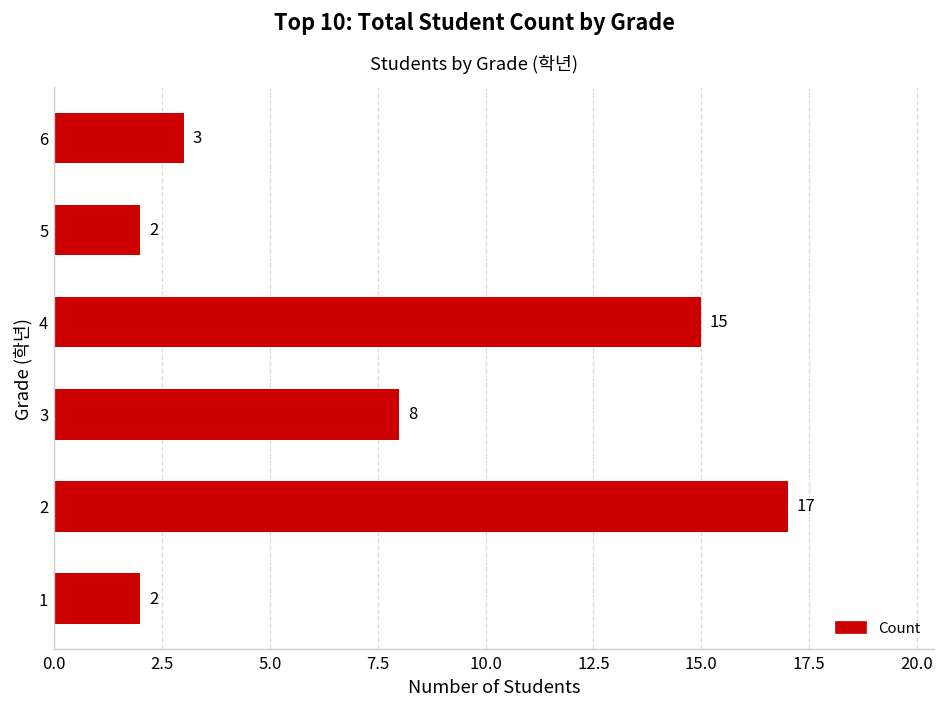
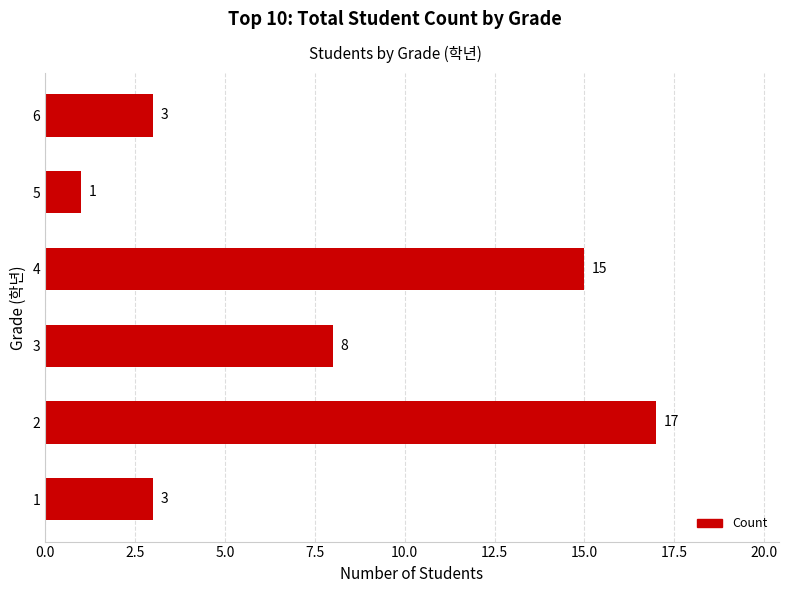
5: 2 -> 1
1: 2 -> 3
